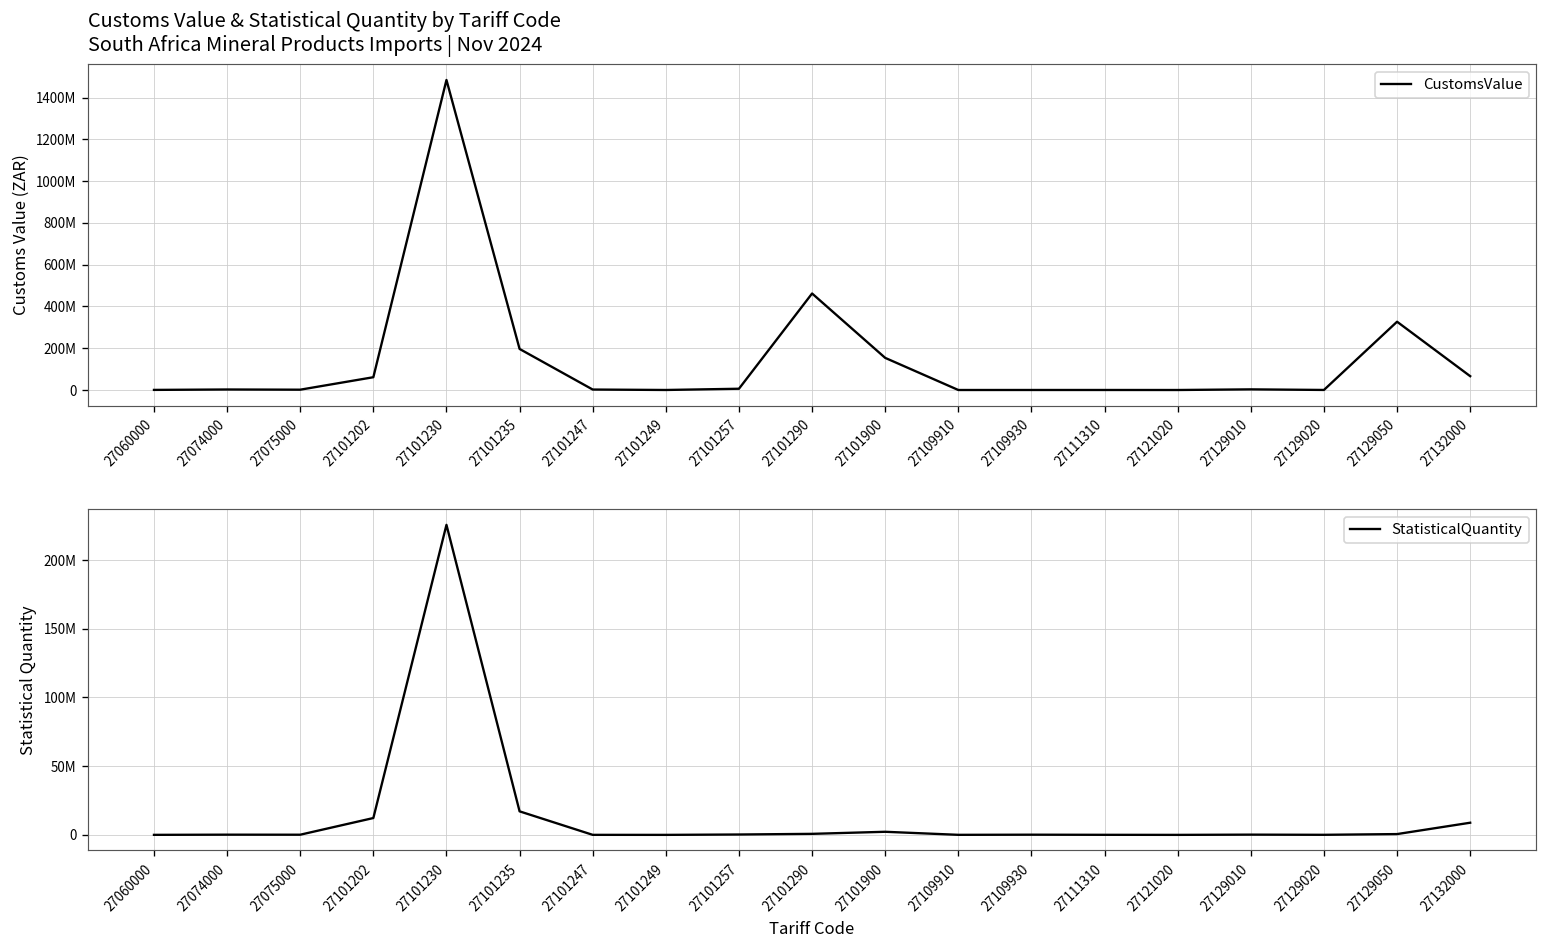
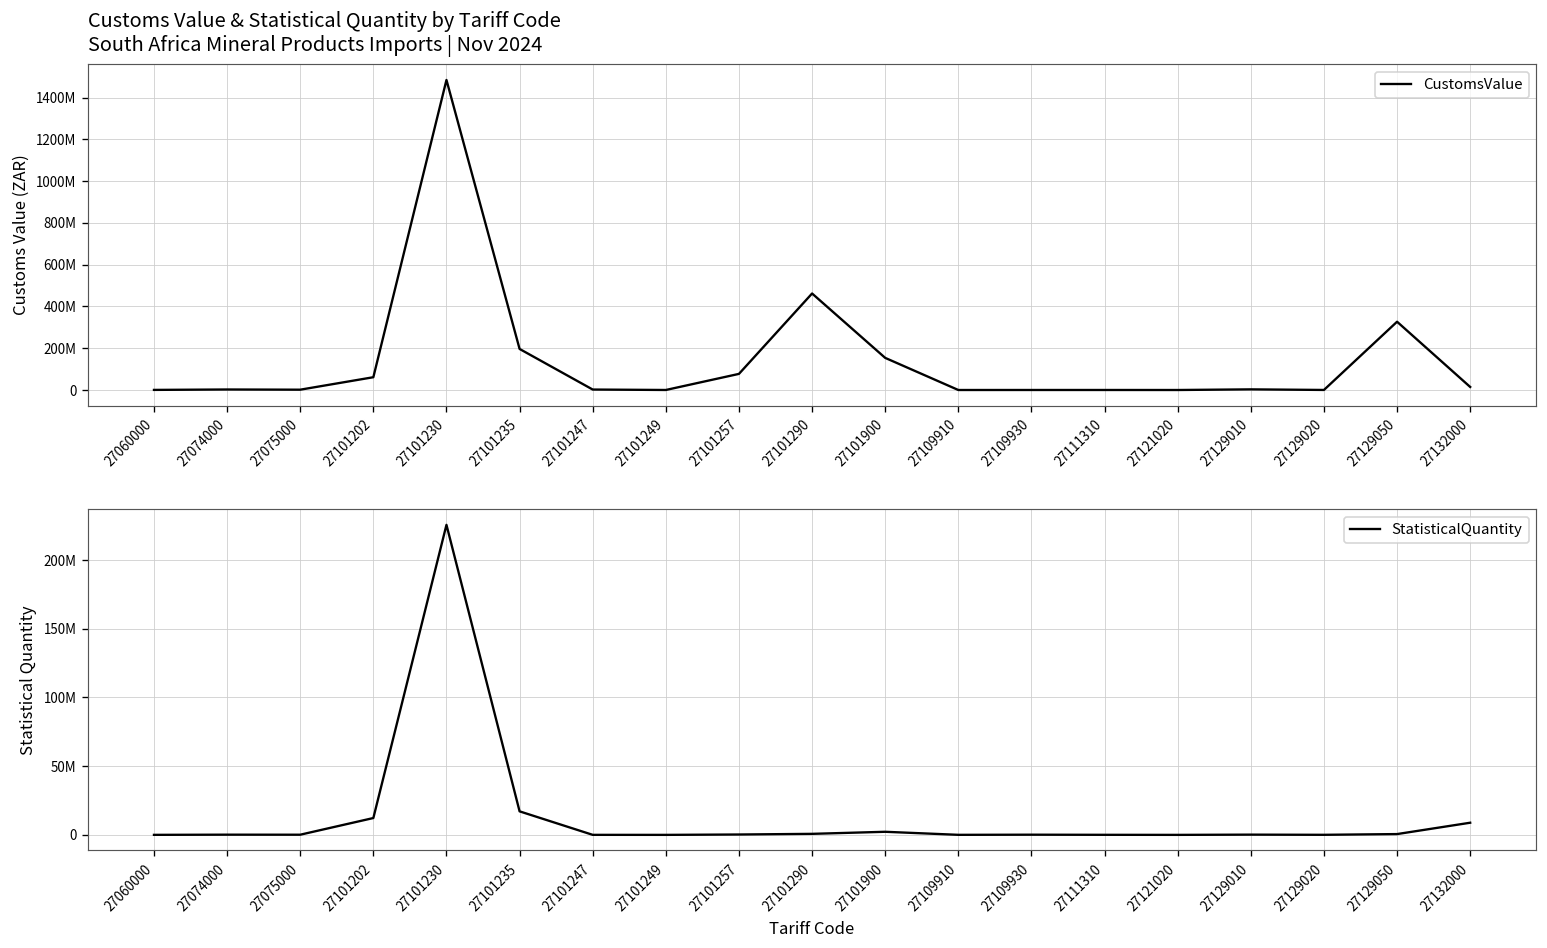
Customs Value & Statistical Quantity by Tariff Code South Africa Mineral Products Imports | Nov 2024, 27101257: 10000000 -> 80000000
Customs Value & Statistical Quantity by Tariff Code South Africa Mineral Products Imports | Nov 2024, 27132000: 70000000 -> 10000000
